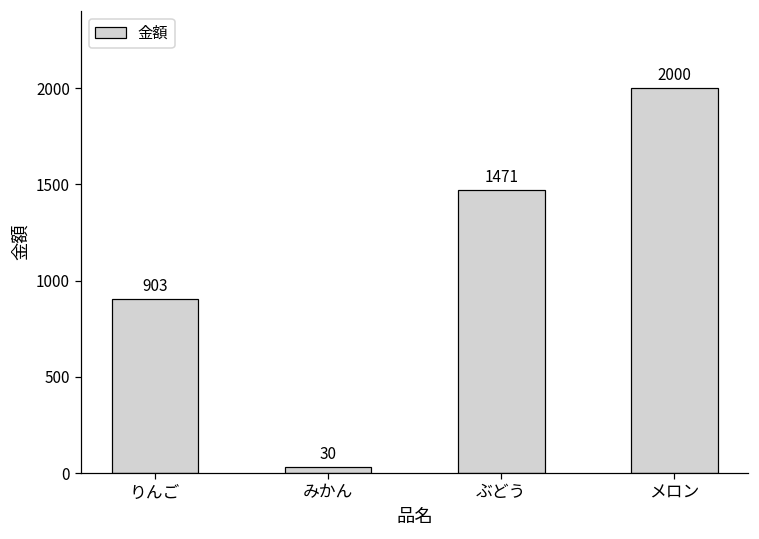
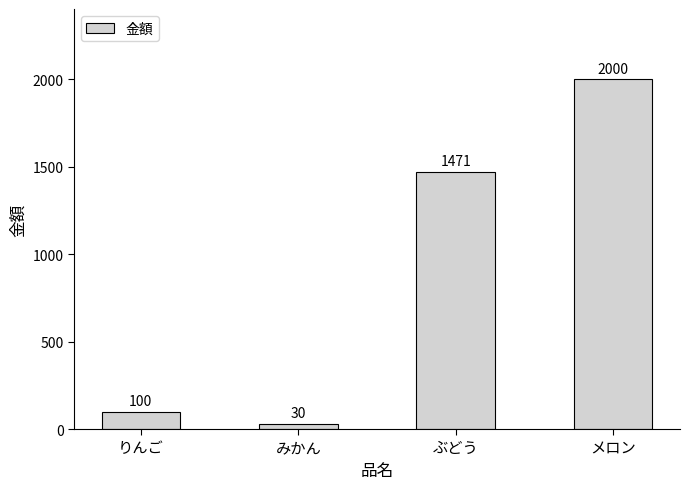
りんご: 903 -> 100
